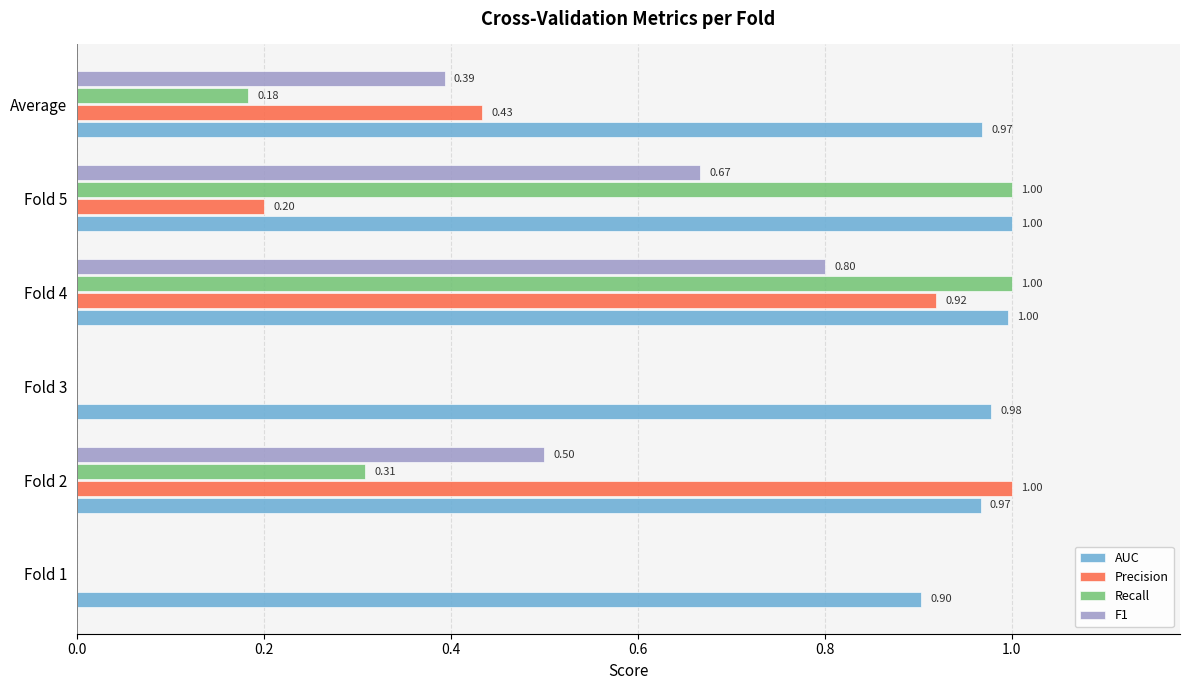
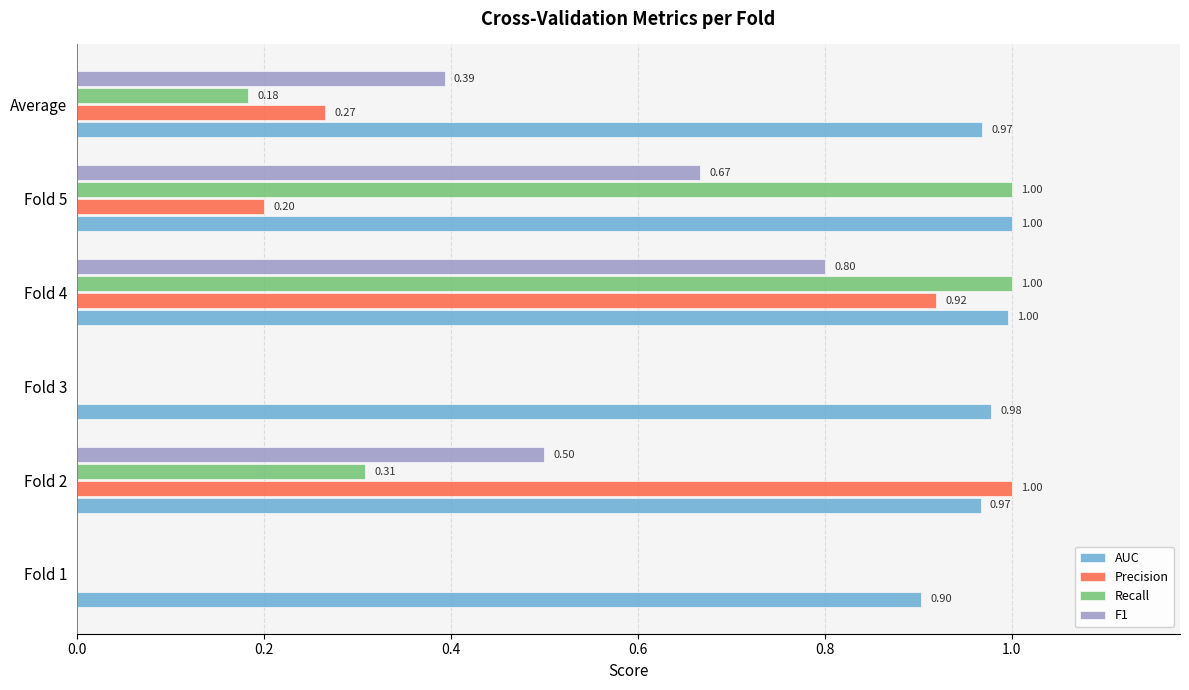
Precision, Average: 0.43 -> 0.27
